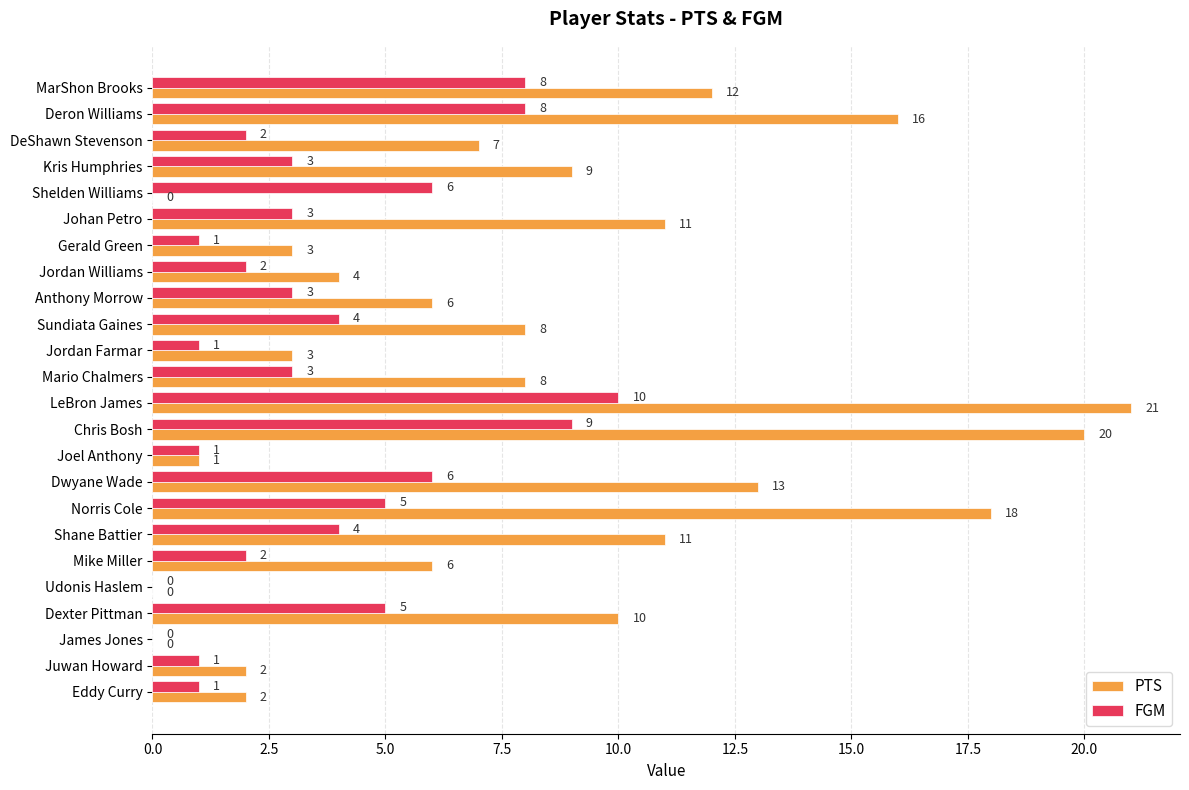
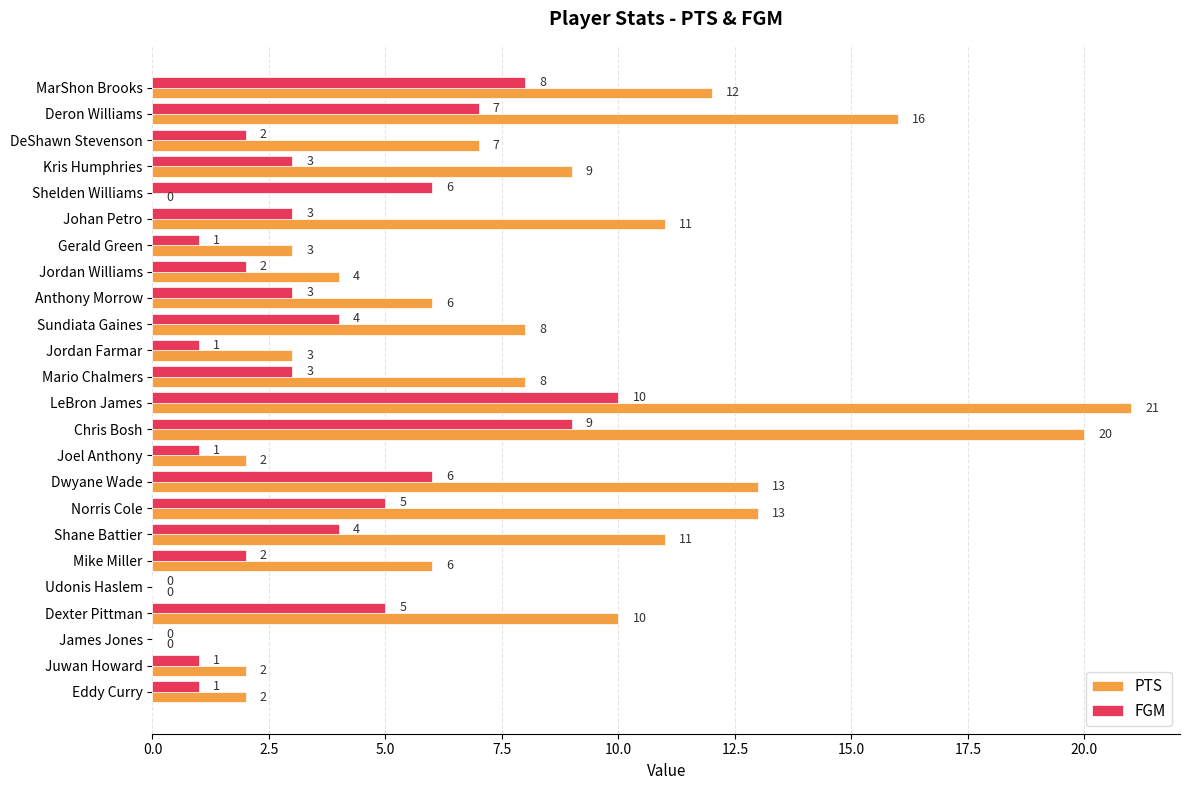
FGM, Deron Williams: 8 -> 7
PTS, Joel Anthony: 1 -> 2
PTS, Norris Cole: 18 -> 13
